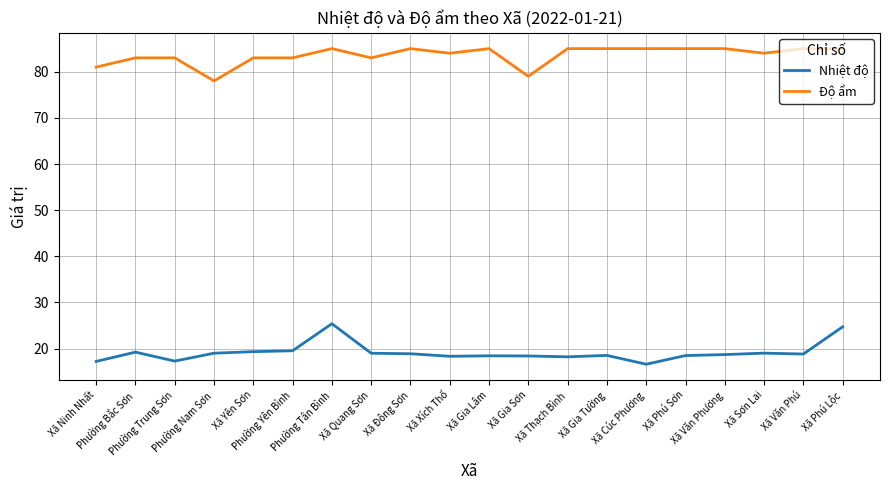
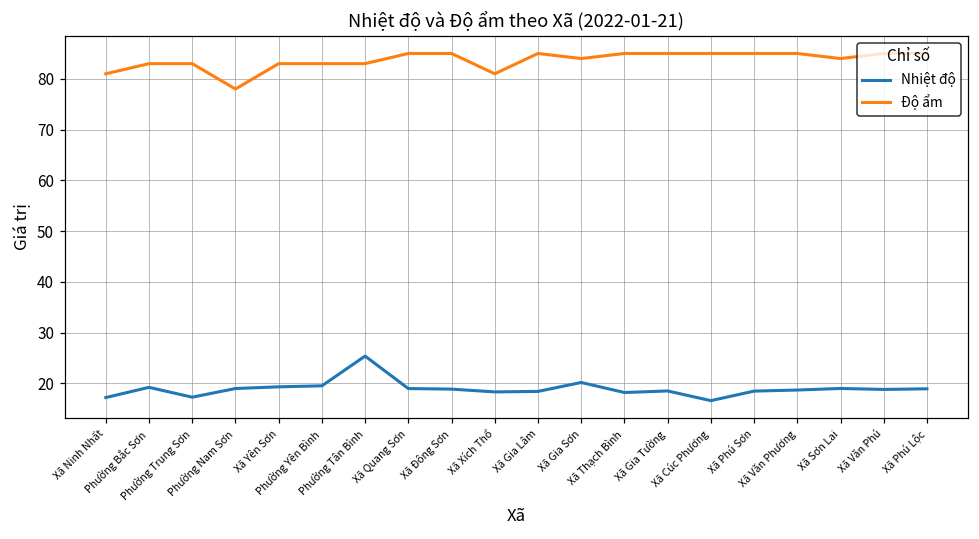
Độ ẩm, Phường Tân Bình: 85 -> 83
Độ ẩm, Xã Quang Sơn: 83 -> 85
Độ ẩm, Xã Xích Thổ: 84 -> 81
Nhiệt độ, Xã Gia Sơn: 18 -> 20
Độ ẩm, Xã Gia Sơn: 79 -> 84
Nhiệt độ, Xã Phú Lộc: 25 -> 19
